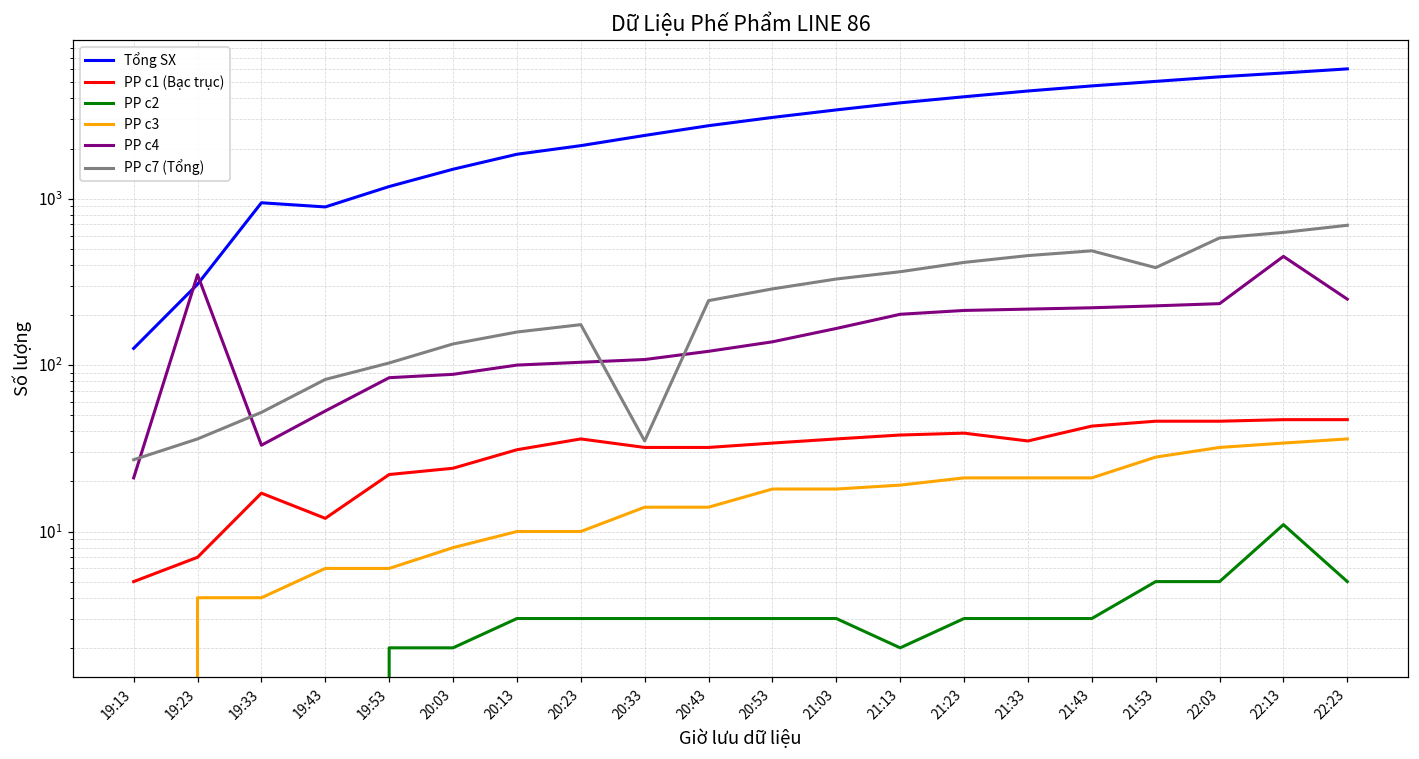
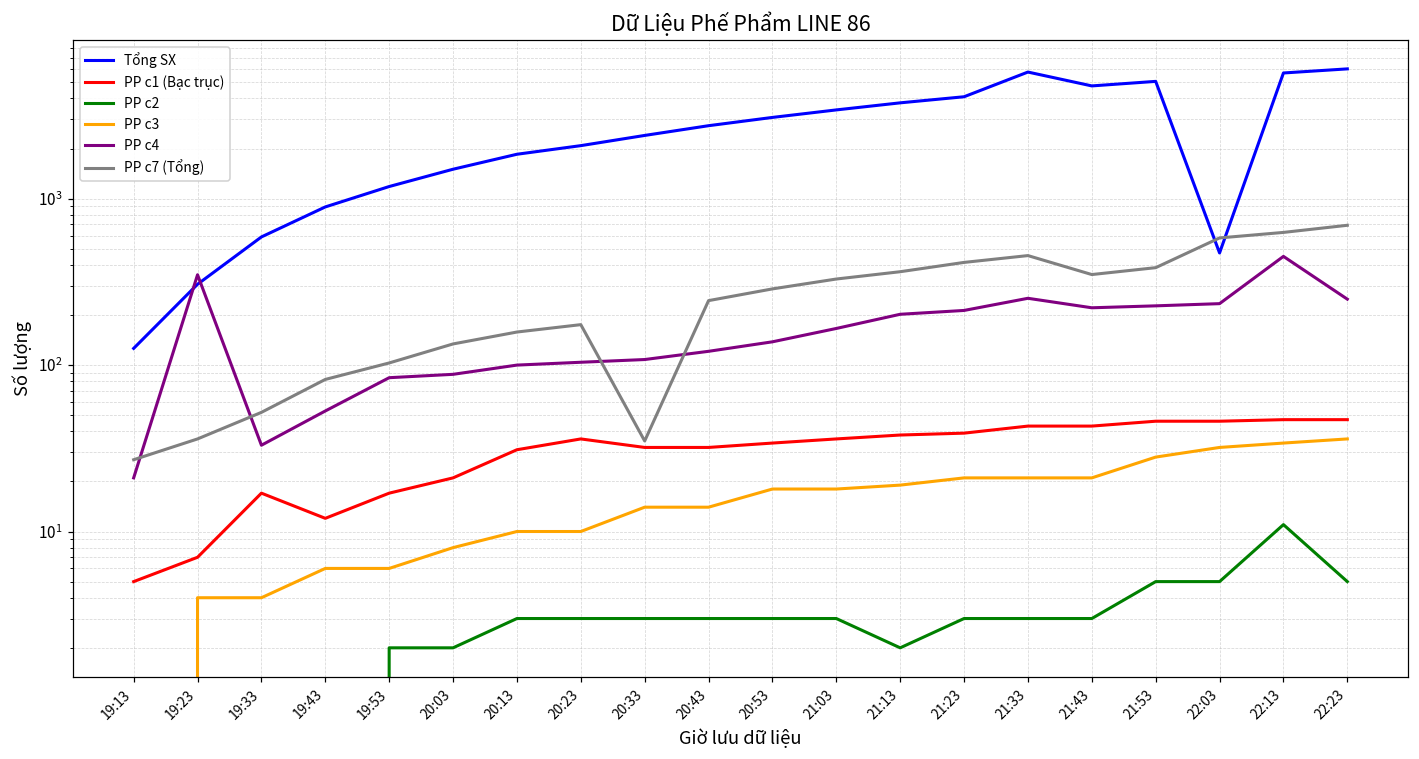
Tổng SX, 19:33: 900 -> 590
PP c1 (Bạc trục), 19:53: 22 -> 17
PP c1 (Bạc trục), 20:03: 24 -> 21
Tổng SX, 21:33: 4400 -> 5800
PP c1 (Bạc trục), 21:33: 35 -> 43
PP c4, 21:33: 220 -> 250
PP c7 (Tổng), 21:43: 490 -> 350
Tổng SX, 22:03: 5400 -> 470
